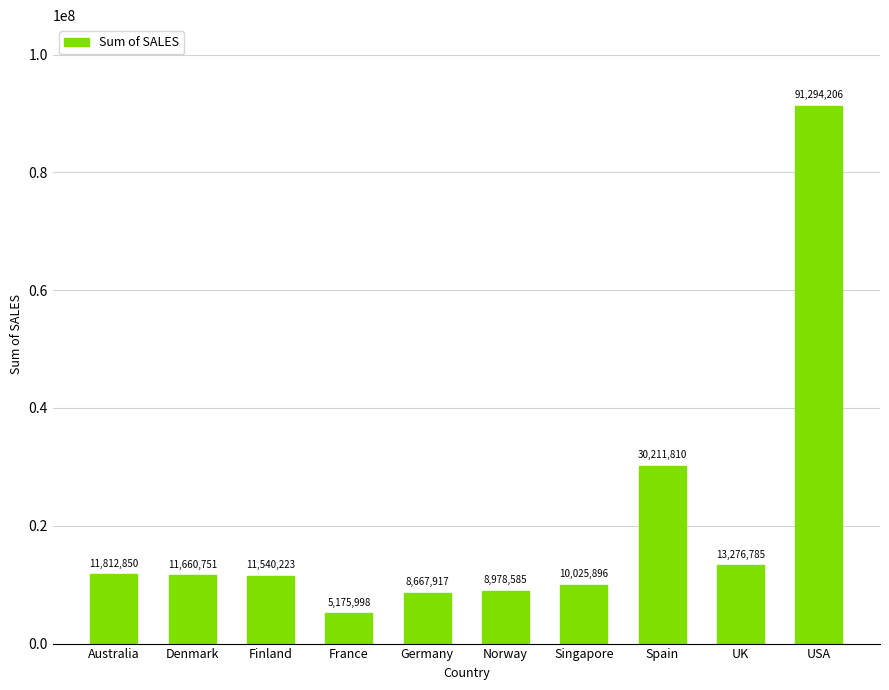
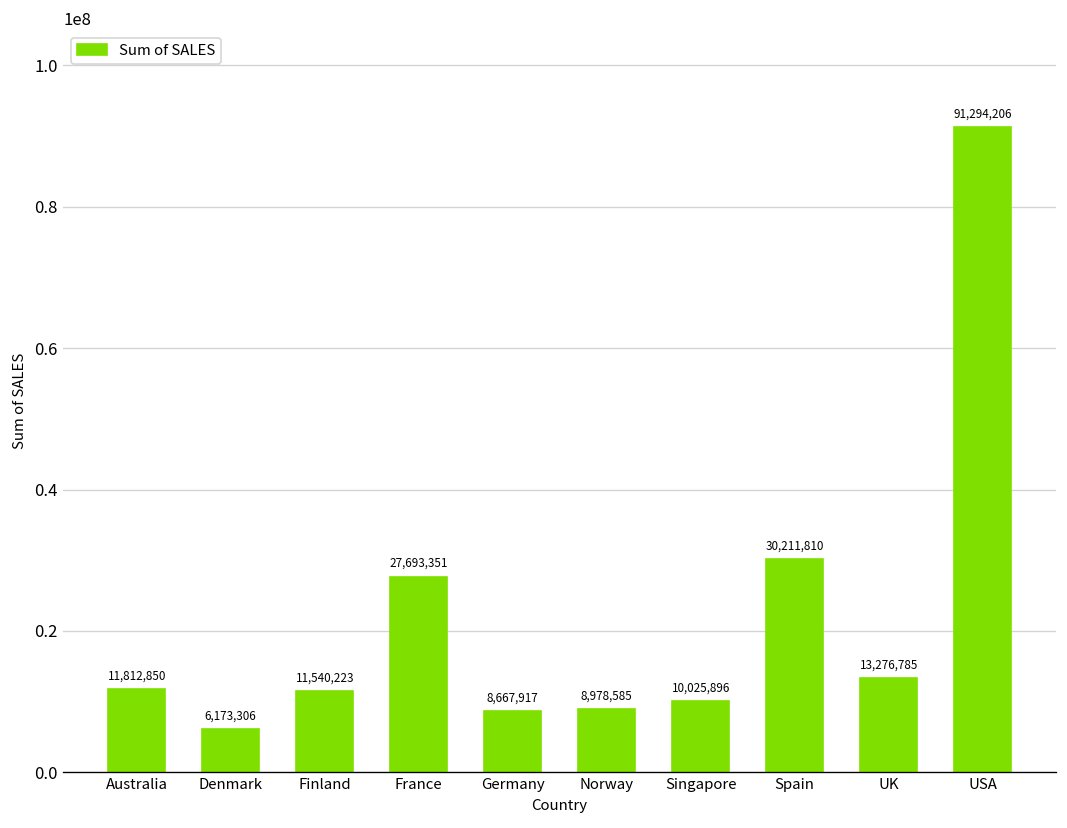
Denmark: 11,660,751 -> 6,173,306
France: 5,175,998 -> 27,693,351
